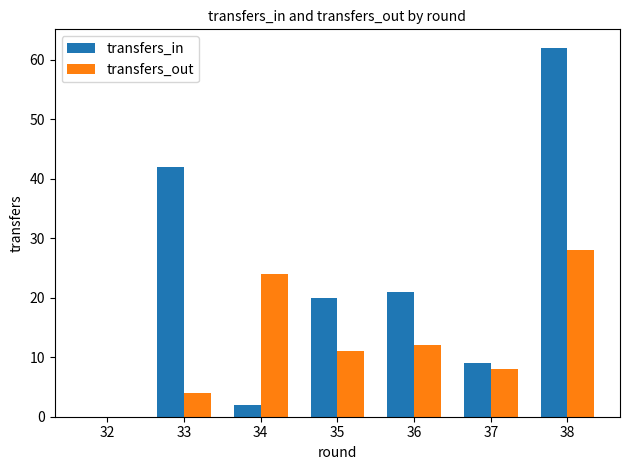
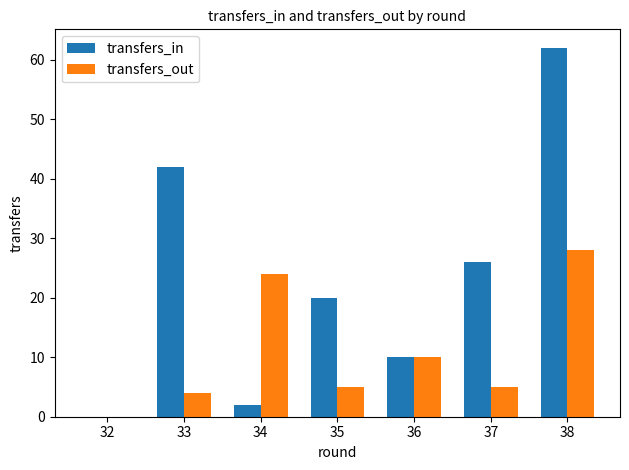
transfers_out, 35: 11 -> 5
transfers_in, 36: 21 -> 10
transfers_out, 36: 12 -> 10
transfers_in, 37: 9 -> 26
transfers_out, 37: 8 -> 5
